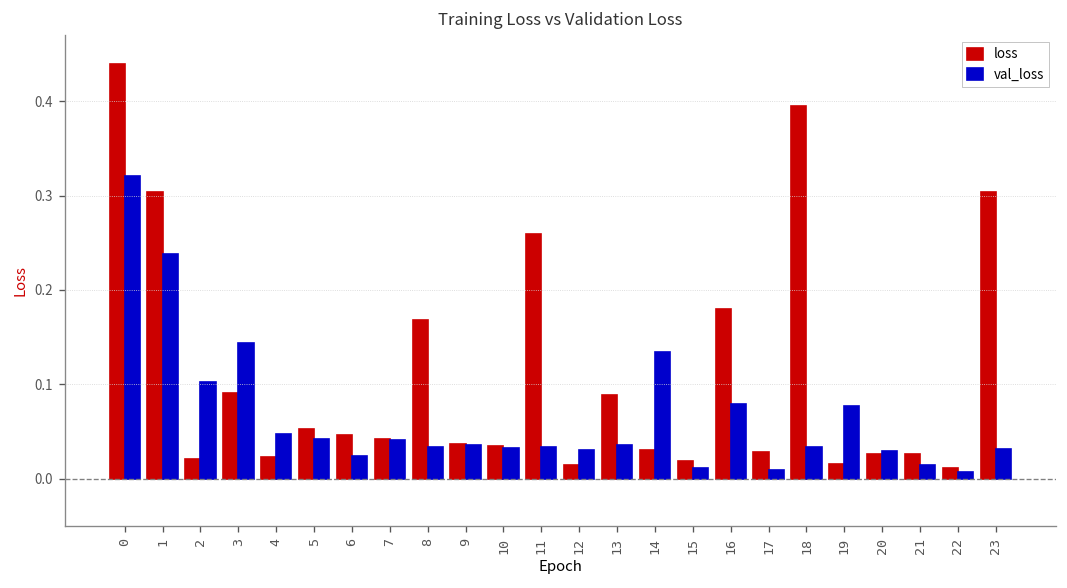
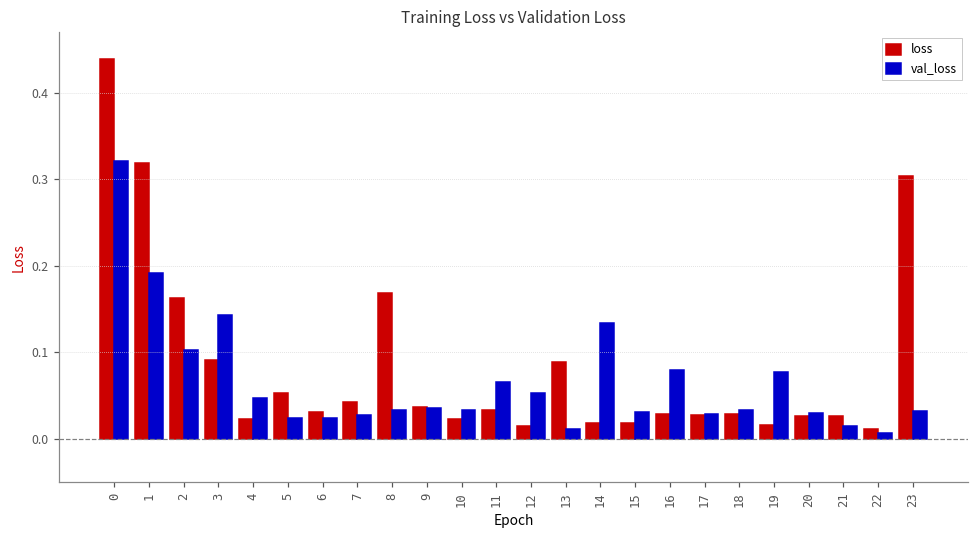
loss, 1: 0.30 -> 0.32
val_loss, 1: 0.24 -> 0.19
loss, 2: 0.02 -> 0.16
val_loss, 5: 0.04 -> 0.02
loss, 6: 0.05 -> 0.03
val_loss, 7: 0.04 -> 0.03
loss, 10: 0.03 -> 0.02
loss, 11: 0.26 -> 0.03
val_loss, 11: 0.03 -> 0.07
val_loss, 12: 0.03 -> 0.05
val_loss, 13: 0.04 -> 0.01
loss, 14: 0.03 -> 0.02
val_loss, 15: 0.01 -> 0.03
loss, 16: 0.18 -> 0.03
val_loss, 17: 0.01 -> 0.03
loss, 18: 0.40 -> 0.03
